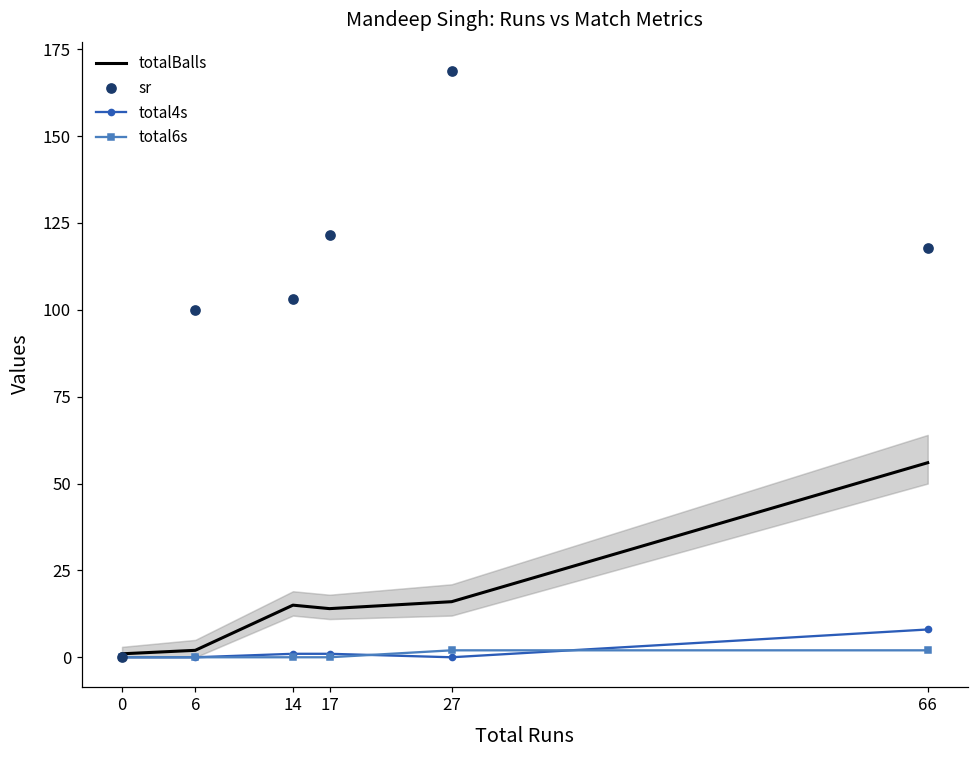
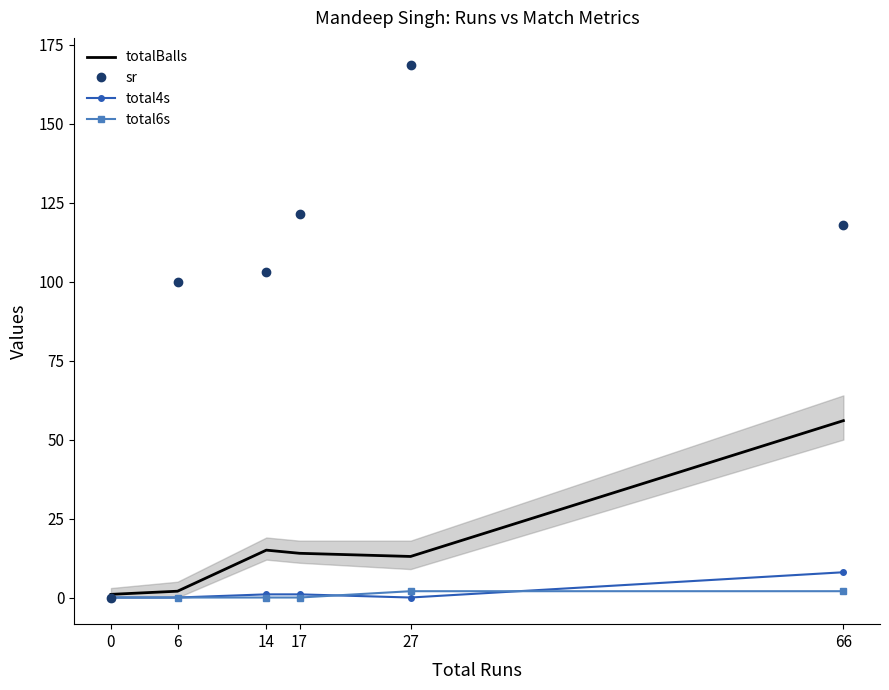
totalBalls, 27: 16 -> 13
